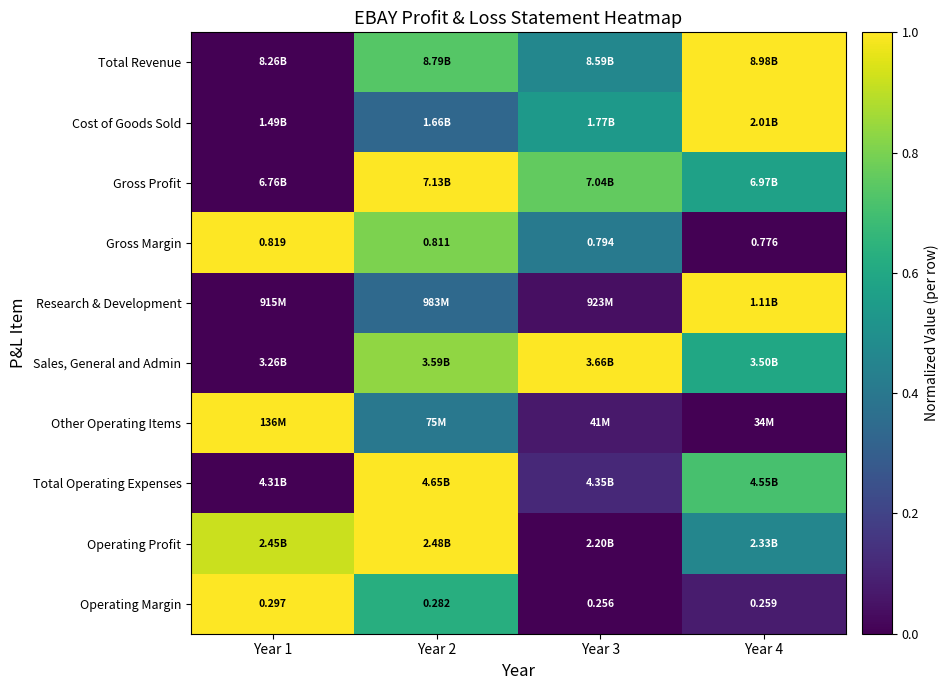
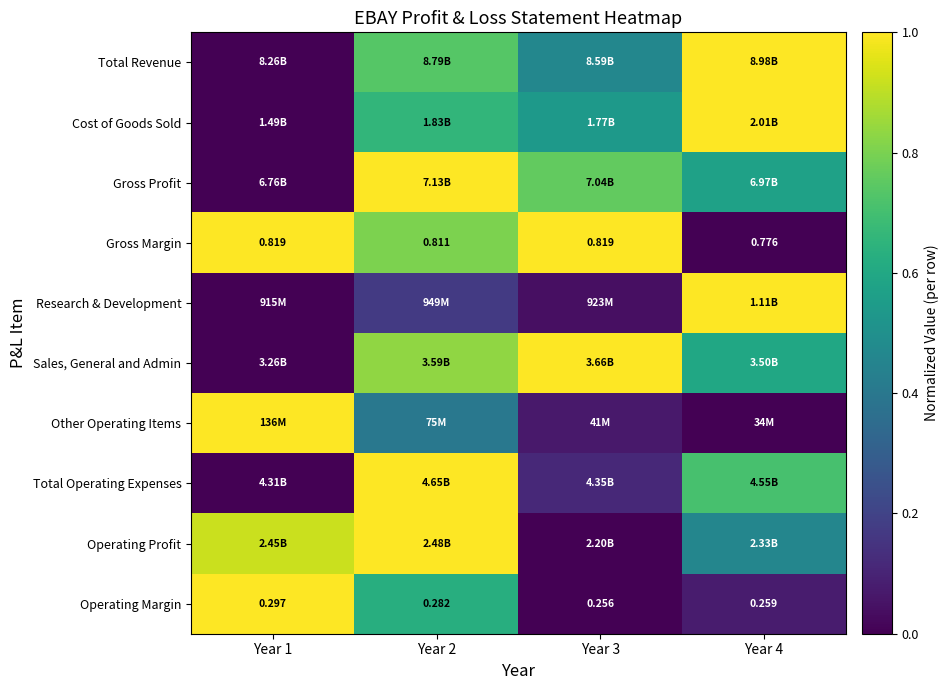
Cost of Goods Sold, Year 2: 1.66B -> 1.83B
Gross Margin, Year 3: 0.794 -> 0.819
Research & Development, Year 2: 983M -> 949M
